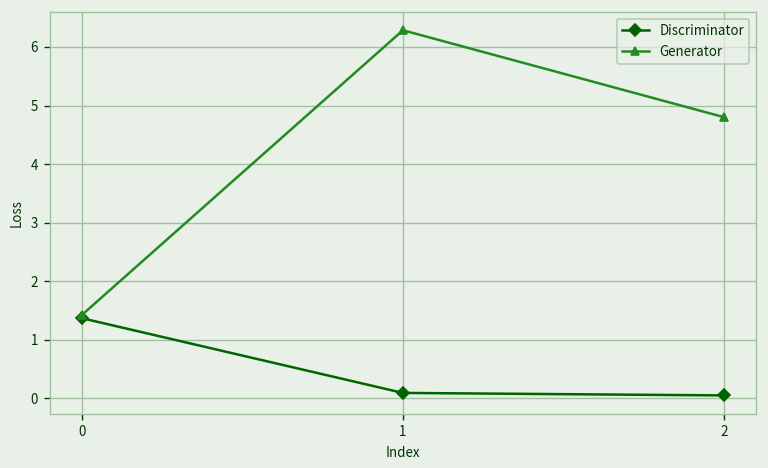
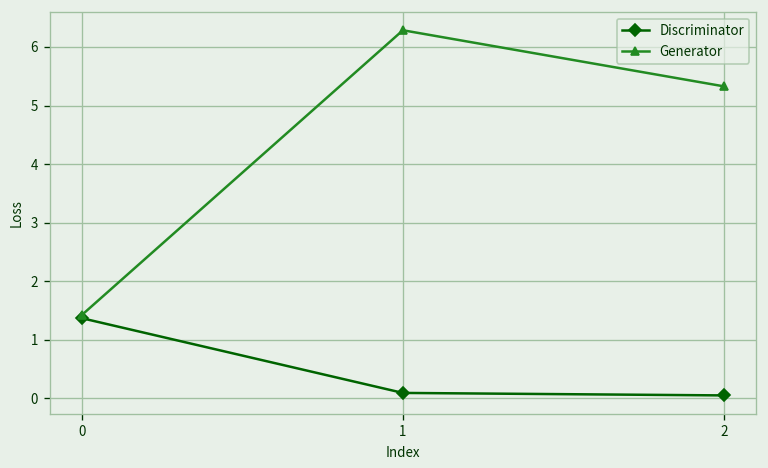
Generator, 2: 4.8 -> 5.3
